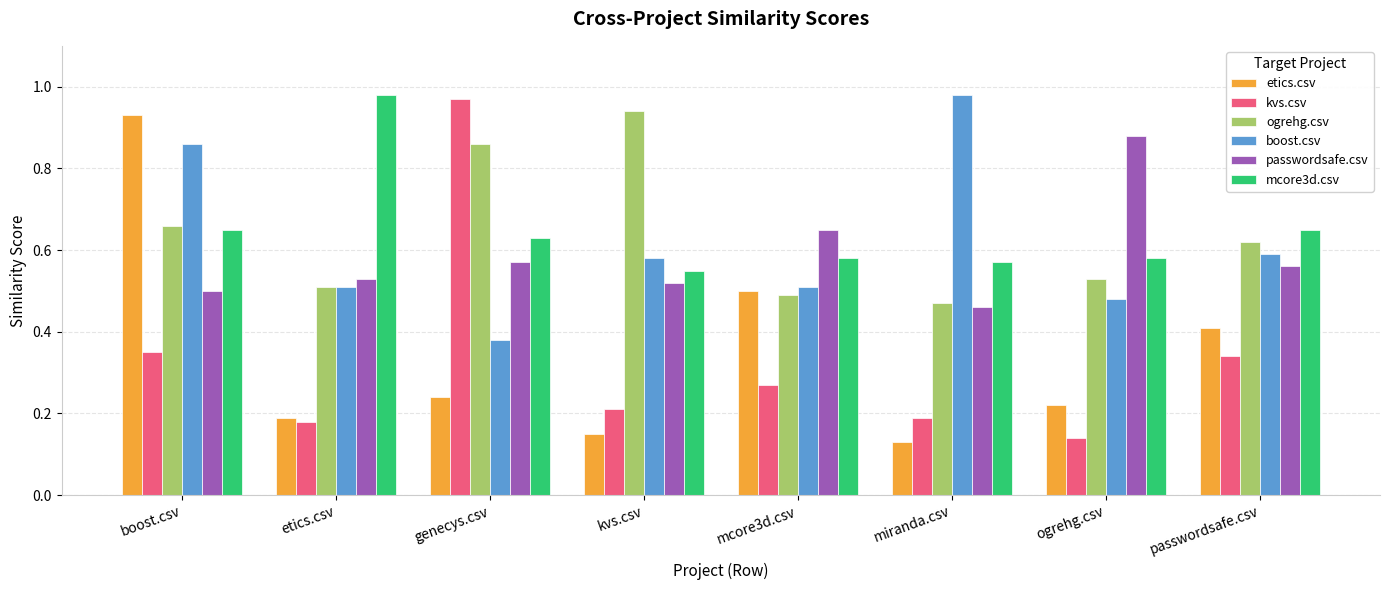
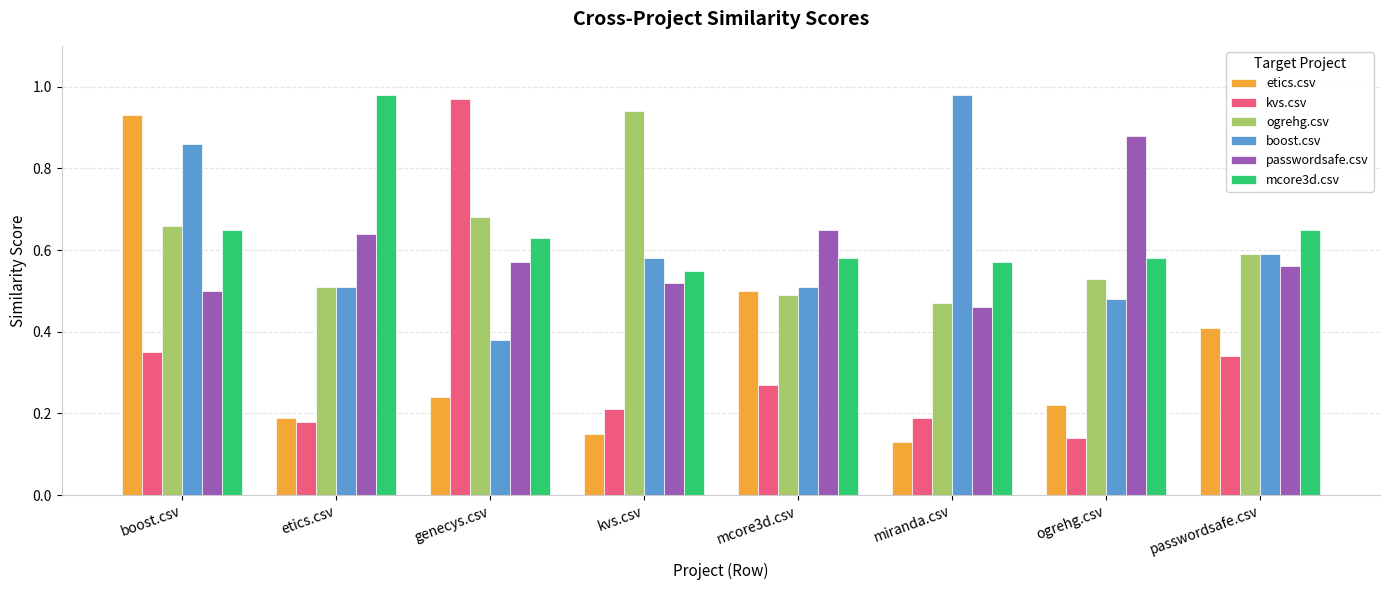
passwordsafe.csv, etics.csv: 0.53 -> 0.64
ogrehg.csv, genecys.csv: 0.86 -> 0.68
ogrehg.csv, passwordsafe.csv: 0.62 -> 0.59
